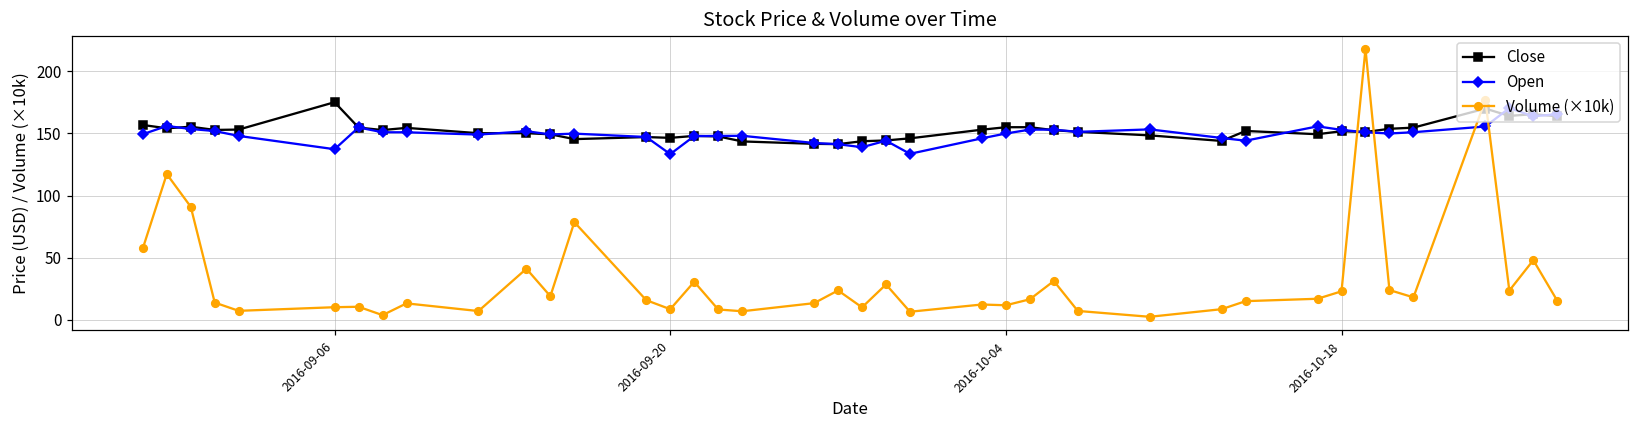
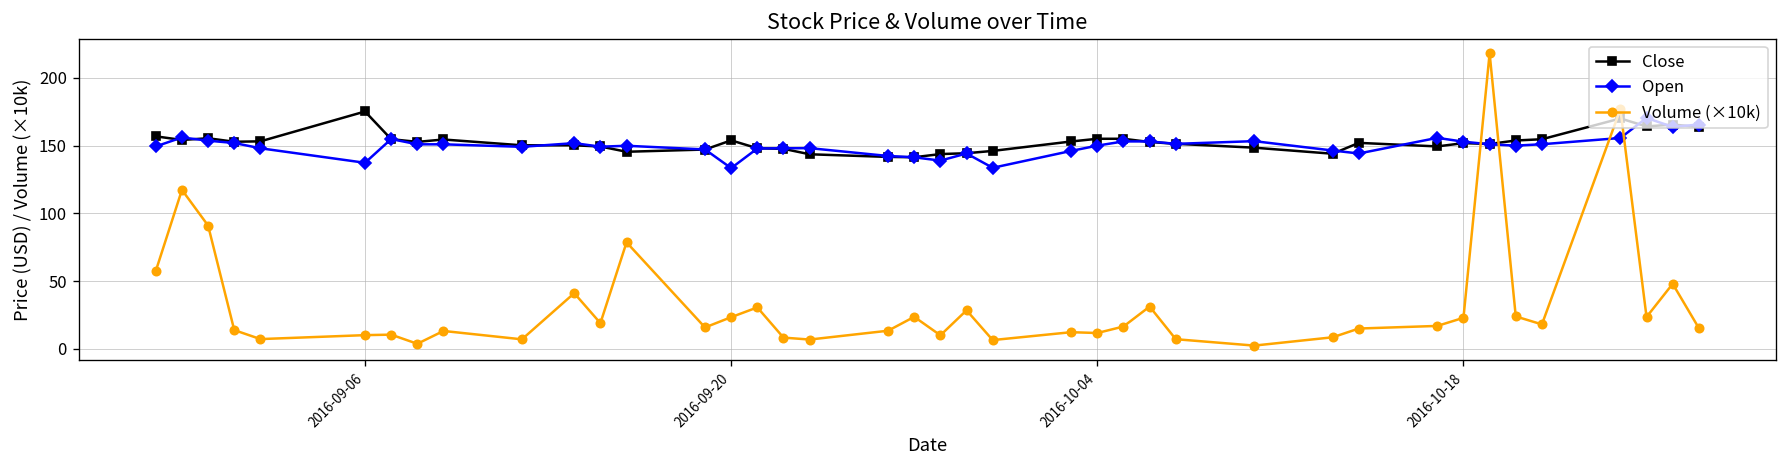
Close, 2016-09-20: 146 -> 154
Volume (×10k), 2016-09-20: 8 -> 23
